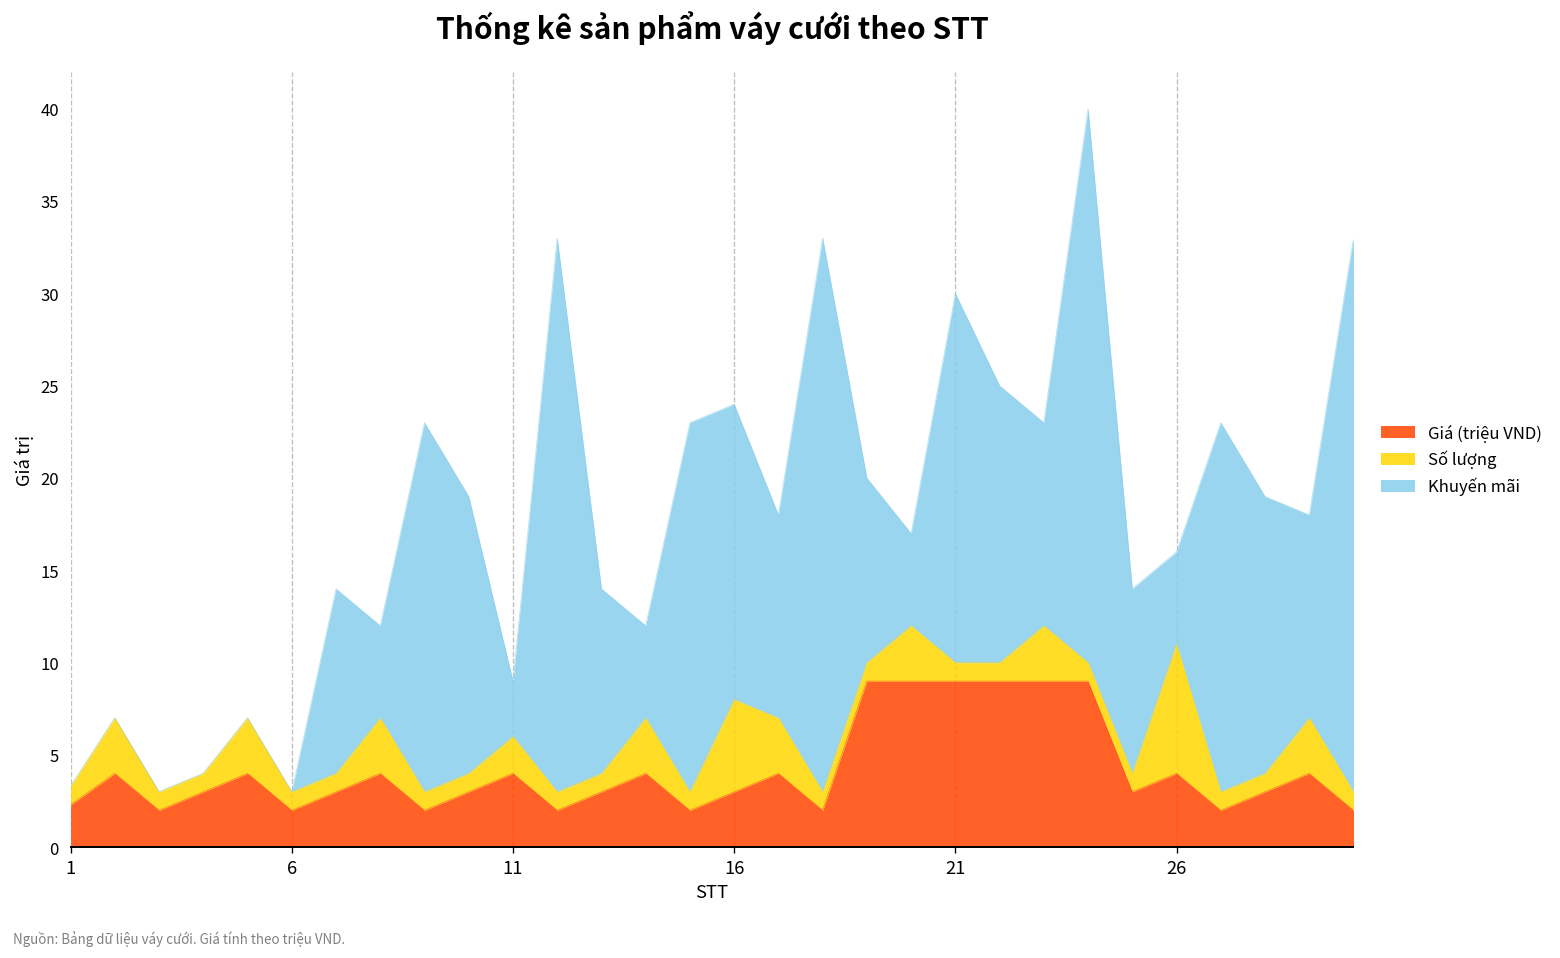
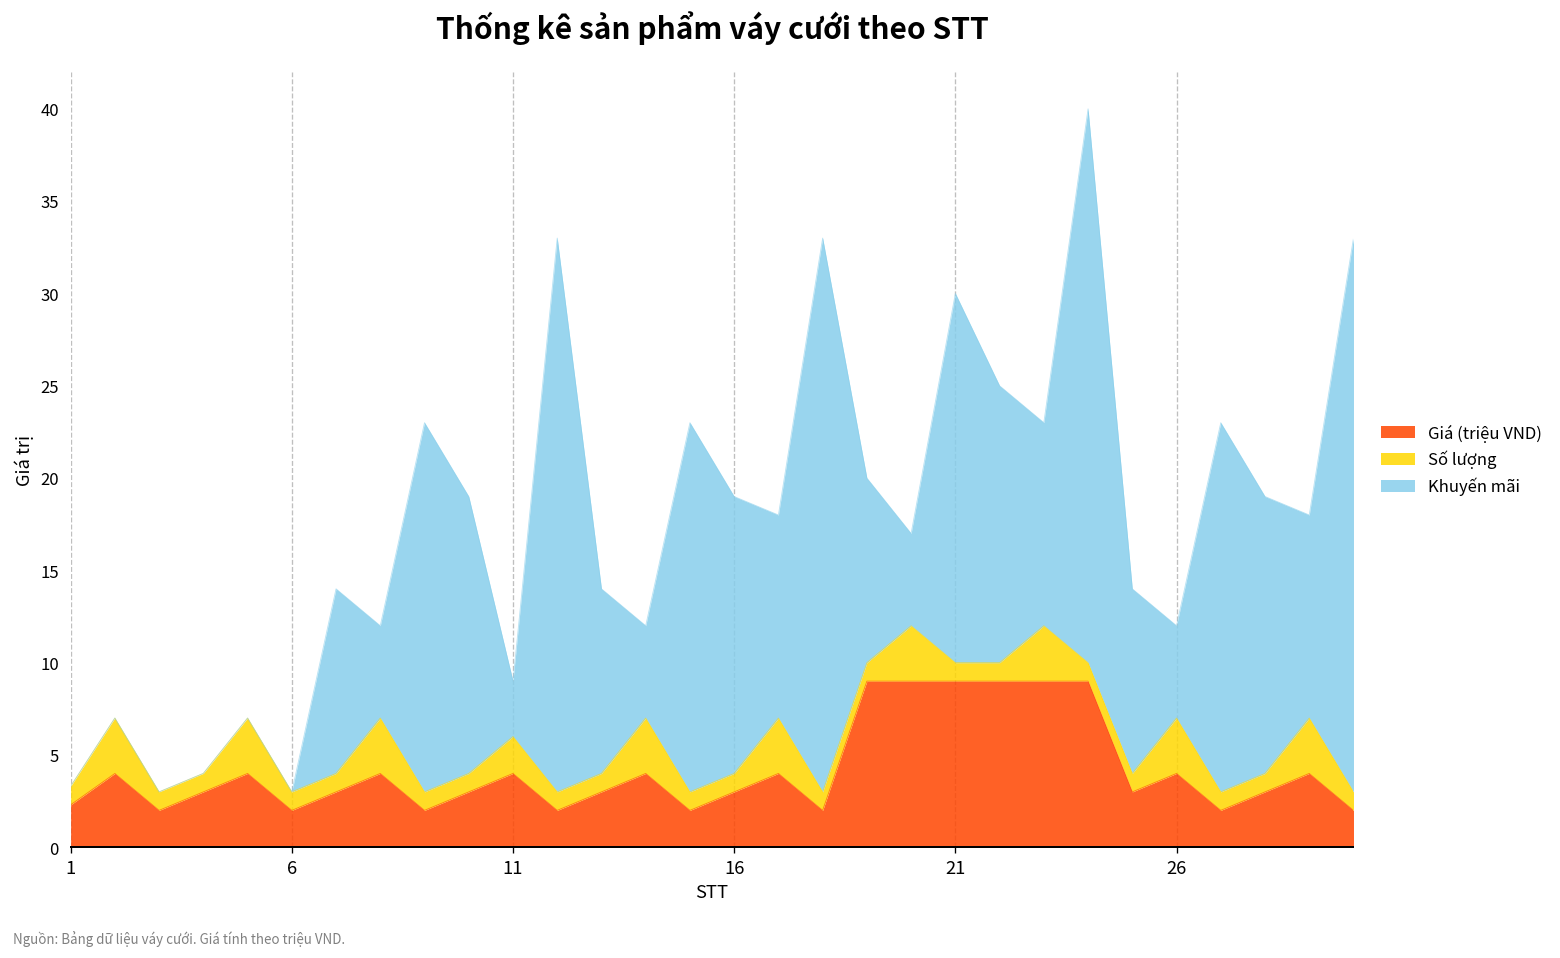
Số lượng, 16: 5 -> 1
Khuyến mãi, 16: 16 -> 15
Số lượng, 26: 7 -> 3
